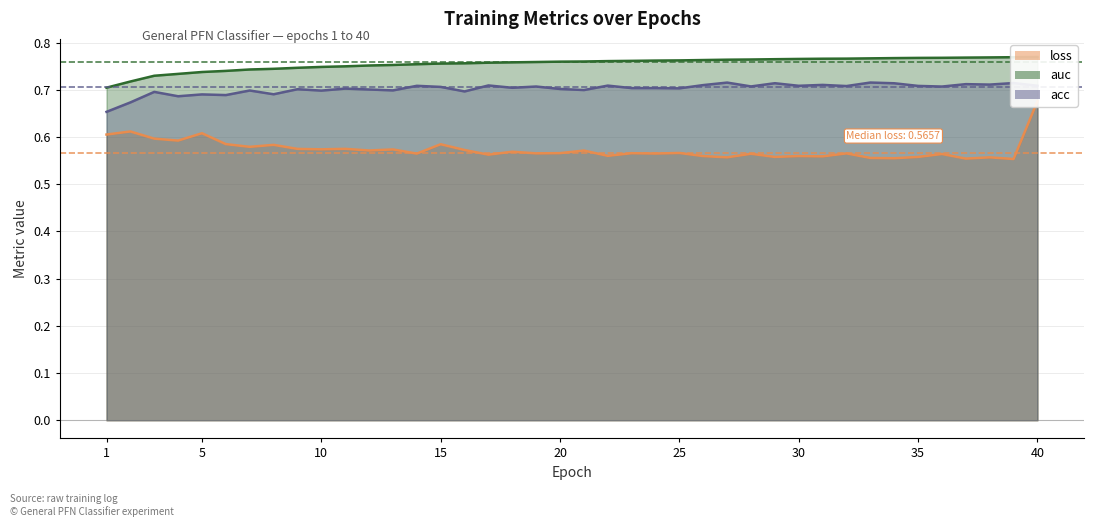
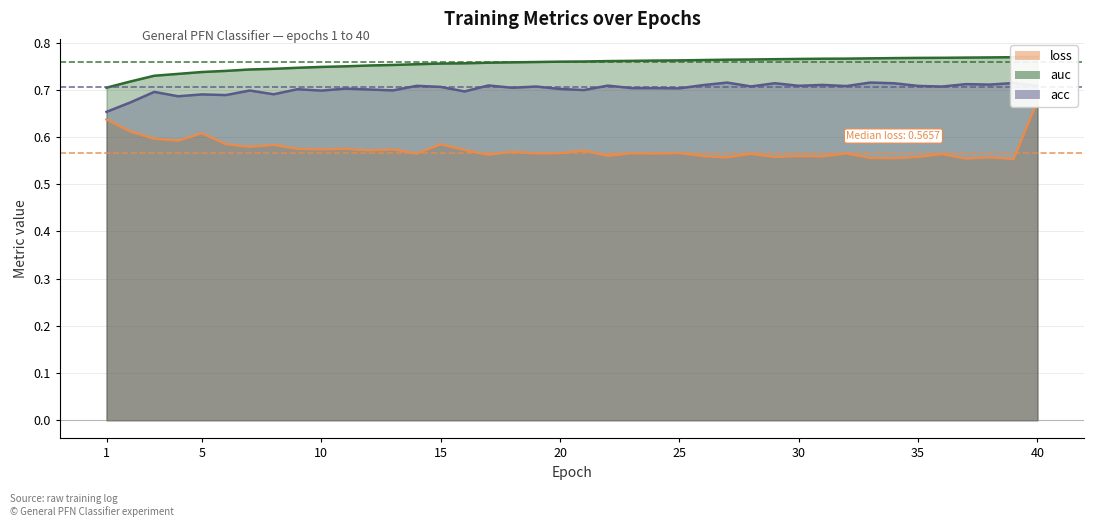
loss, 1: 0.61 -> 0.64
